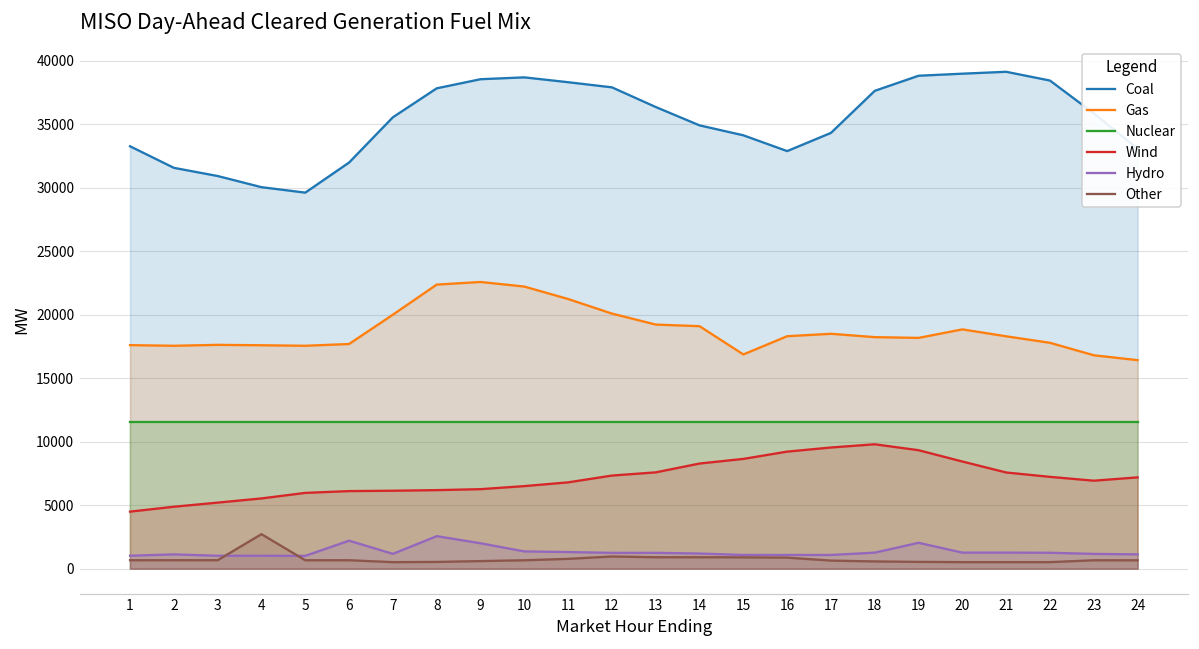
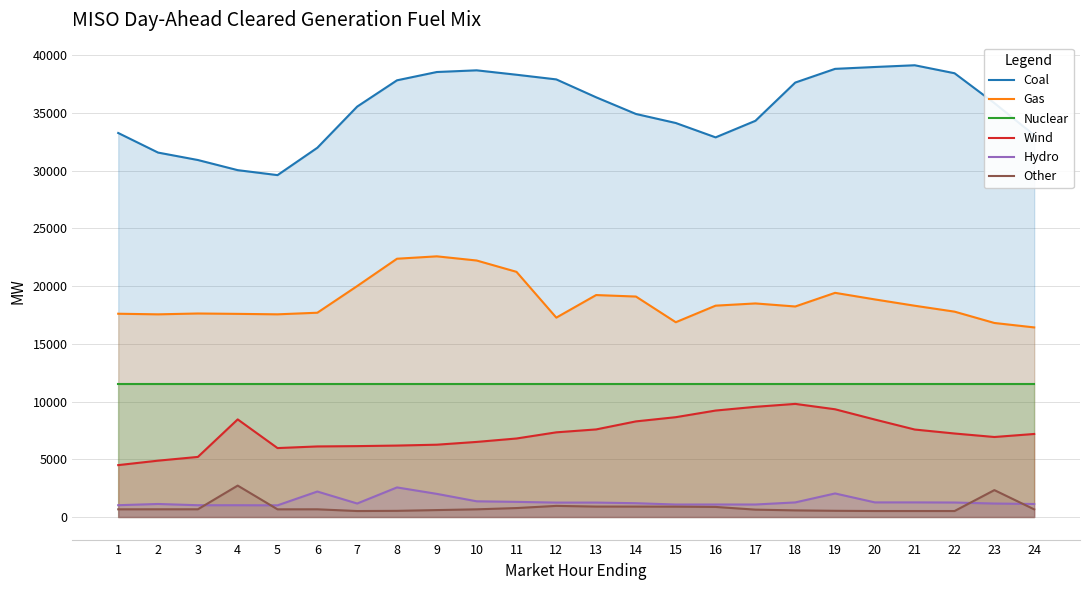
Wind, 4: 5500 -> 8500
Gas, 12: 20100 -> 17300
Gas, 19: 18200 -> 19400
Other, 23: 700 -> 2300
